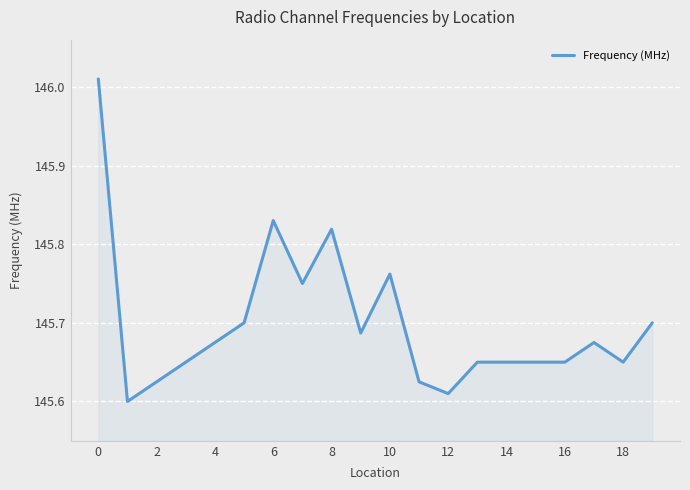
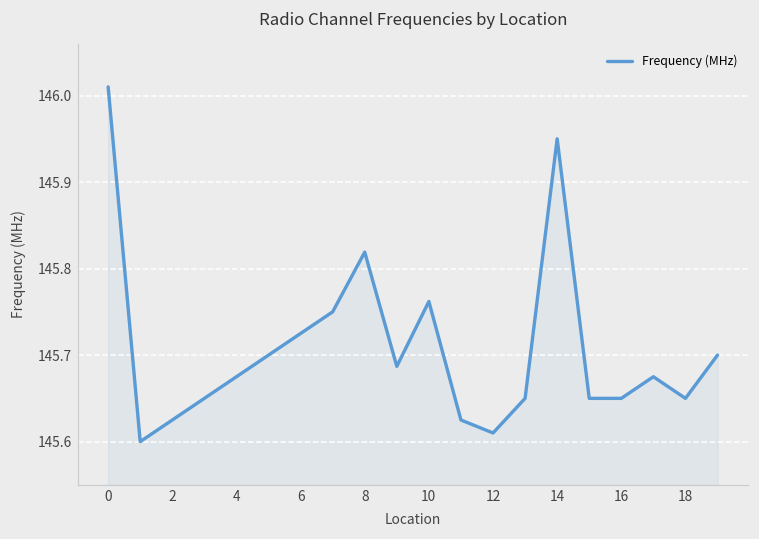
6: 145.83 -> 145.73
14: 145.65 -> 145.95
